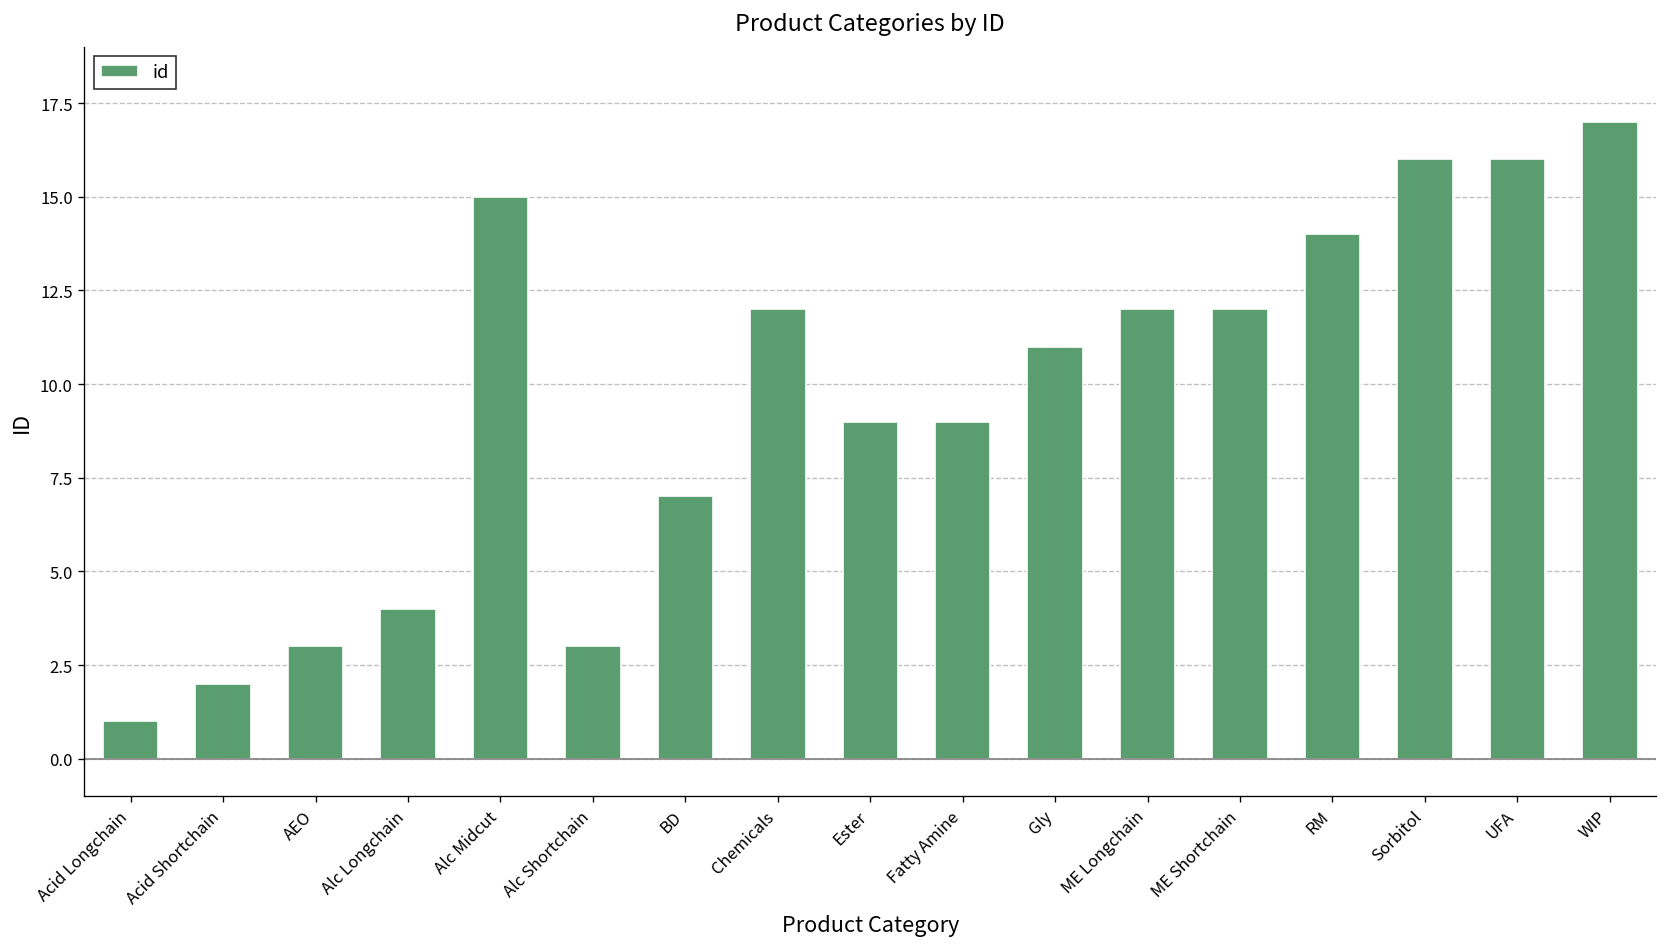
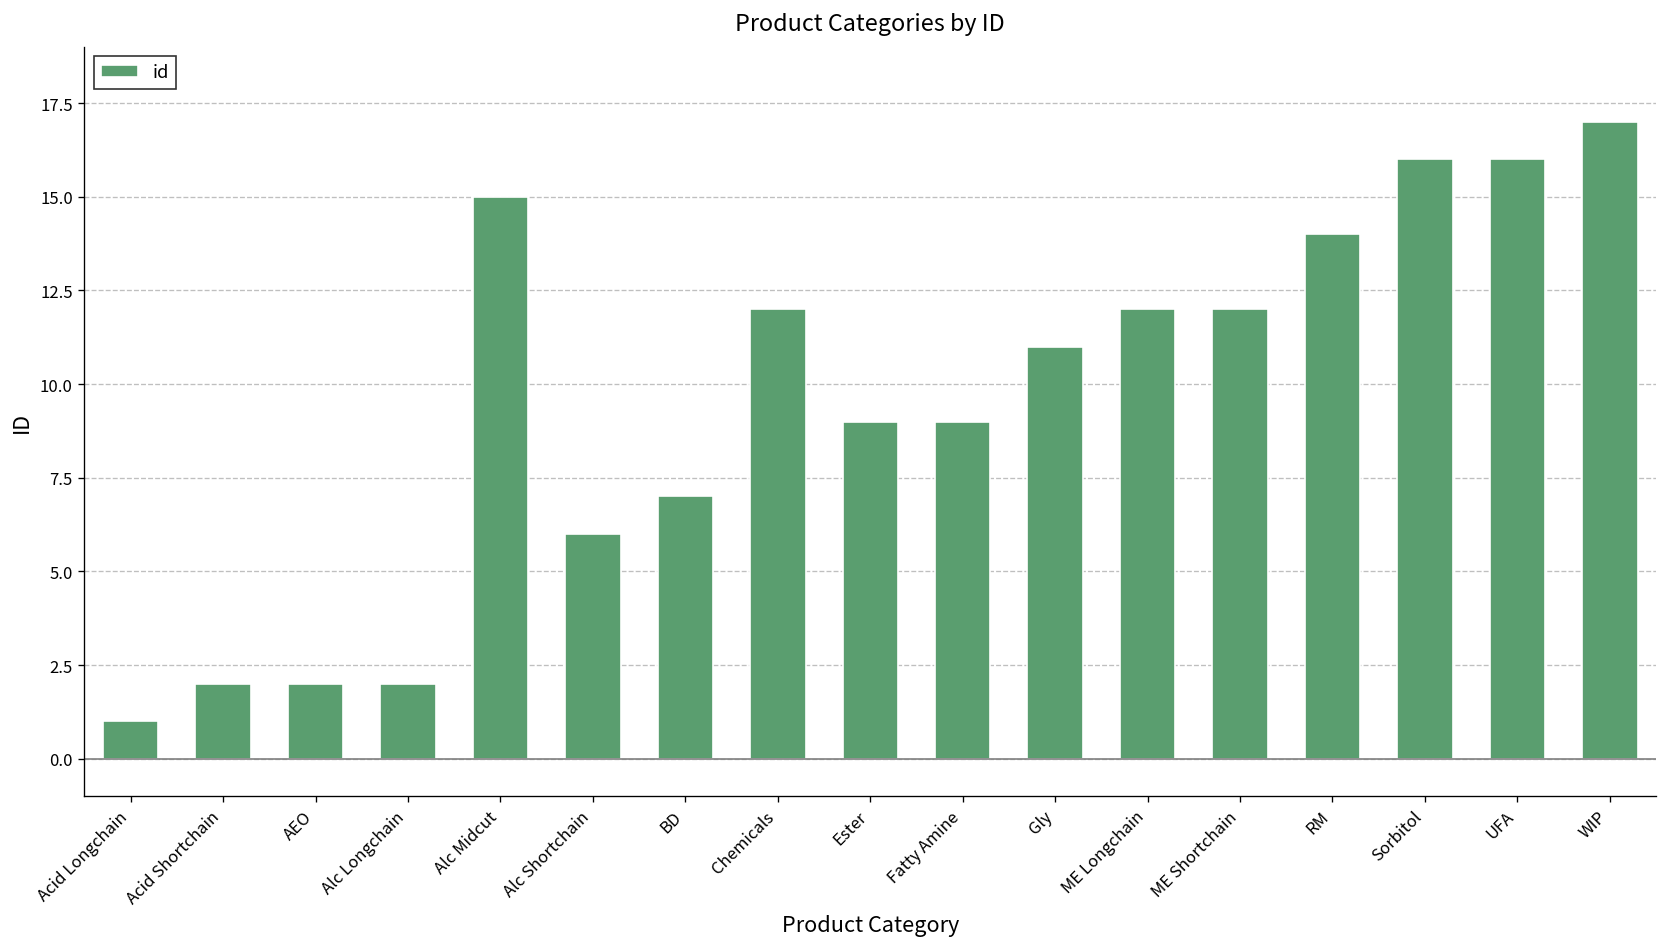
AEO: 3 -> 2
Alc Longchain: 4 -> 2
Alc Shortchain: 3 -> 6
